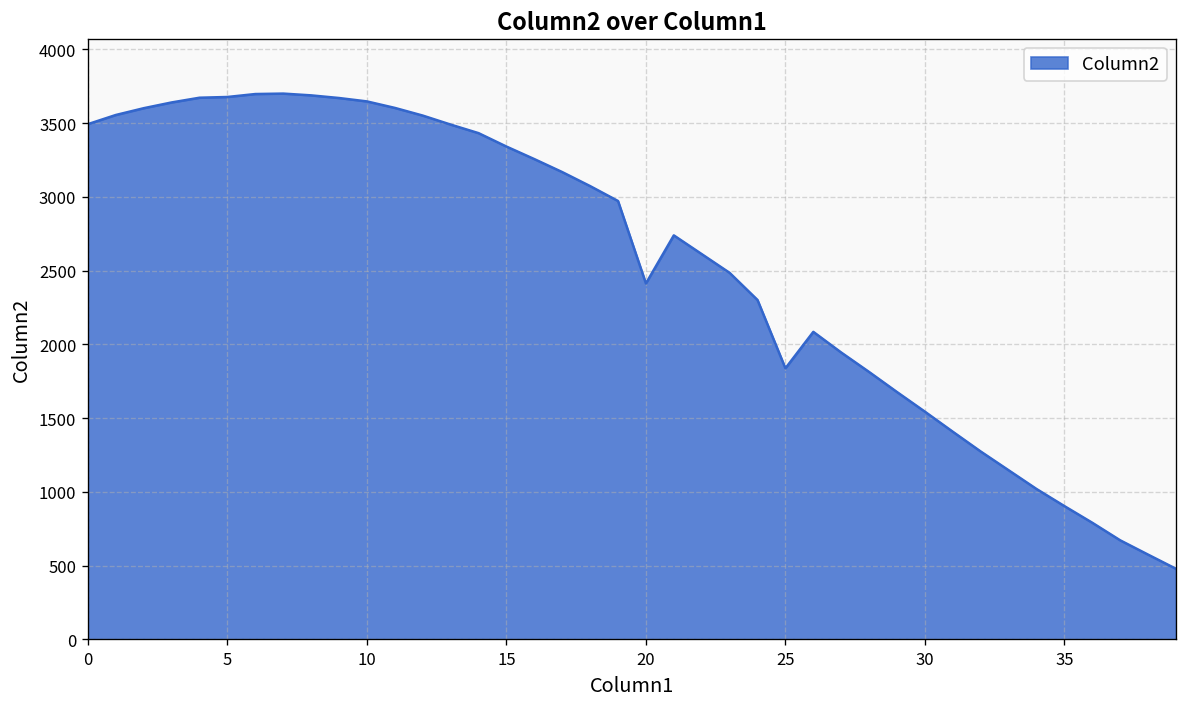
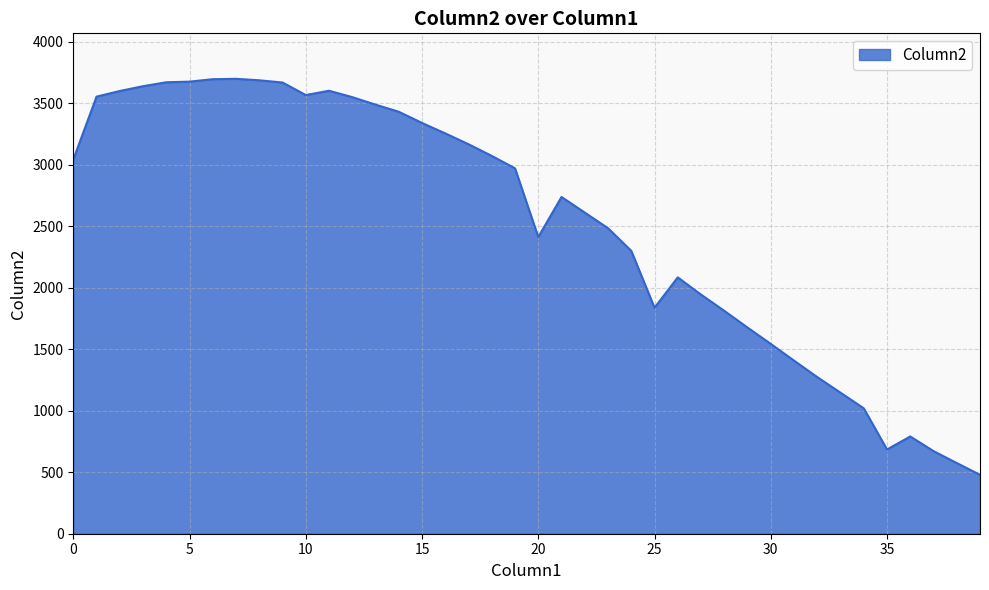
0: 3490 -> 3040
10: 3650 -> 3570
35: 900 -> 690
